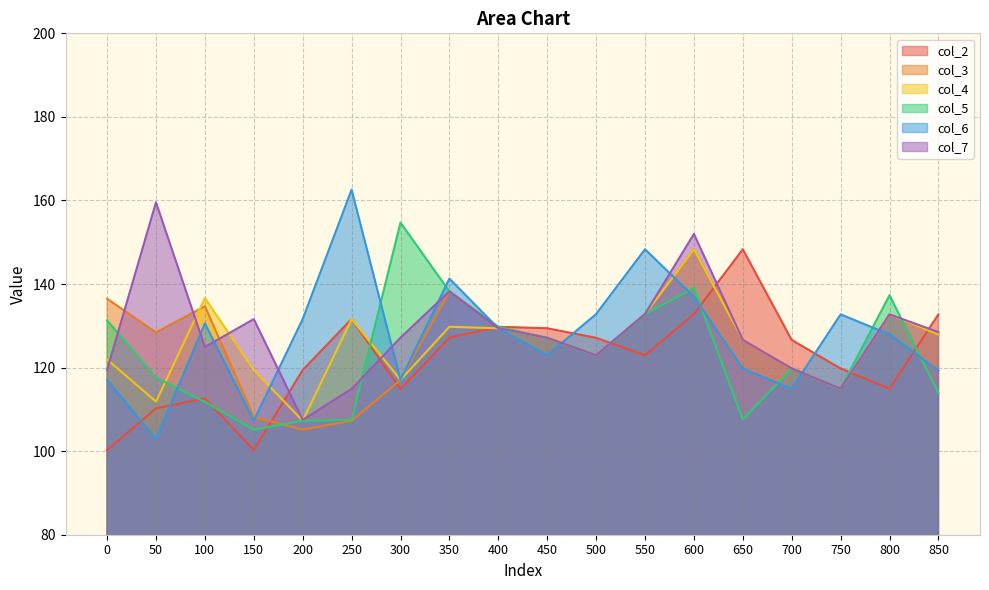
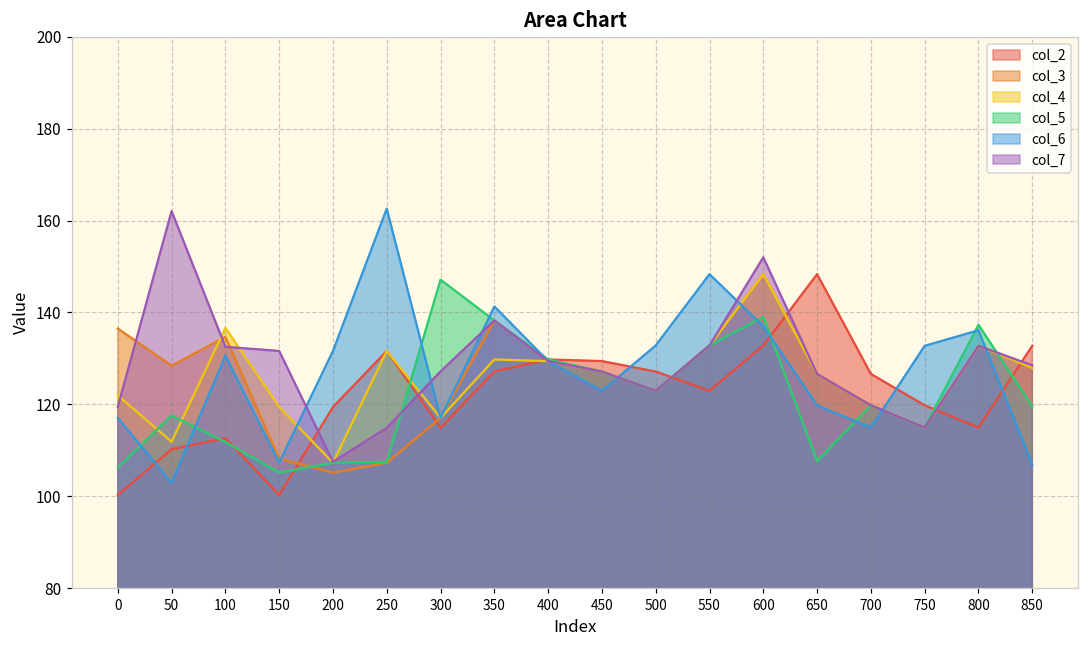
col_5, 0: 131 -> 106
col_7, 50: 160 -> 162
col_7, 100: 125 -> 133
col_5, 300: 155 -> 147
col_6, 800: 128 -> 136
col_5, 850: 114 -> 120
col_6, 850: 119 -> 107
